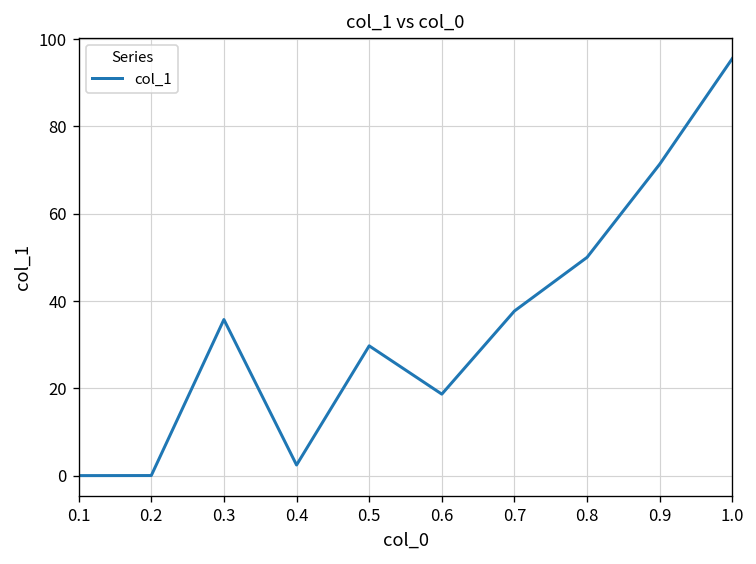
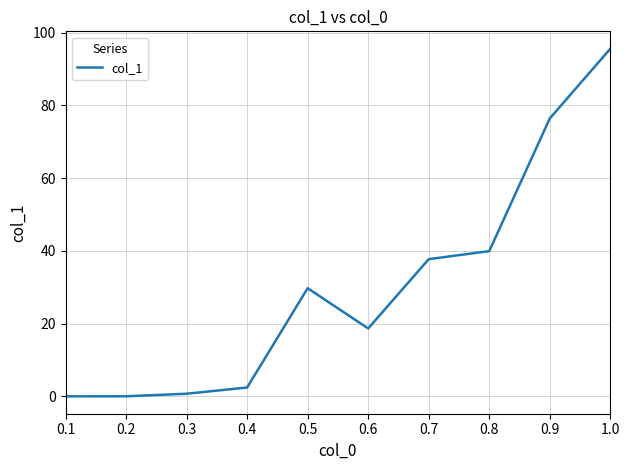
0.3: 36 -> 1
0.8: 50 -> 40
0.9: 71 -> 76
